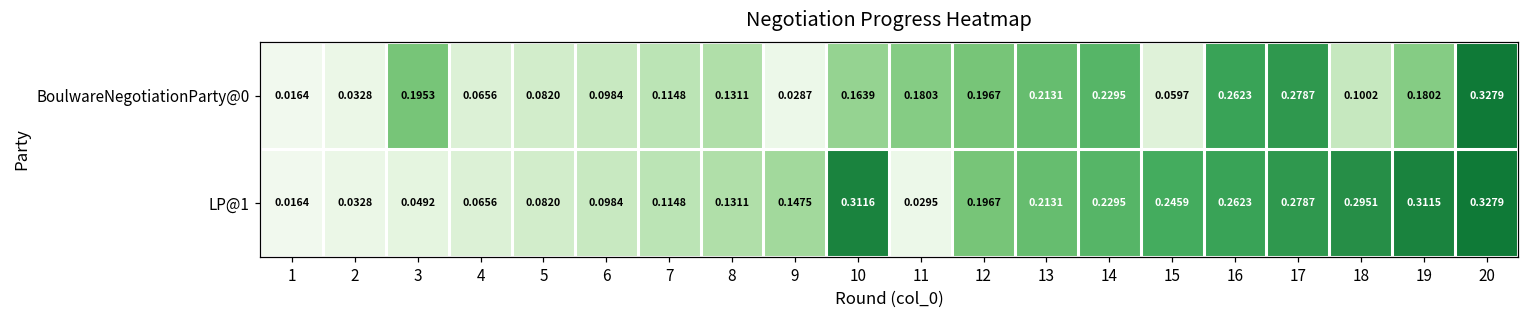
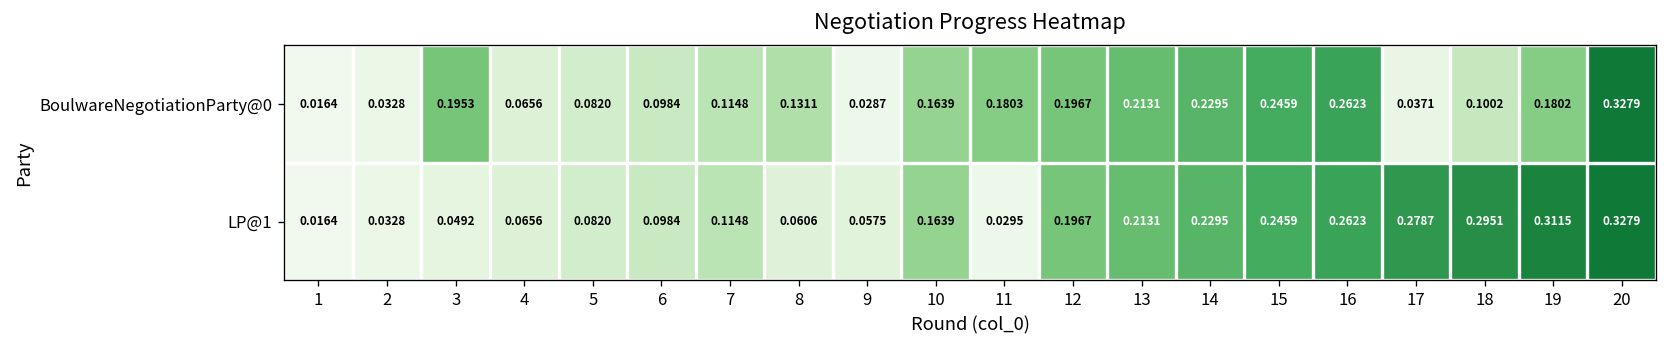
BoulwareNegotiationParty@0, 15: 0.0597 -> 0.2459
BoulwareNegotiationParty@0, 17: 0.2787 -> 0.0371
LP@1, 8: 0.1311 -> 0.0606
LP@1, 9: 0.1475 -> 0.0575
LP@1, 10: 0.3116 -> 0.1639
